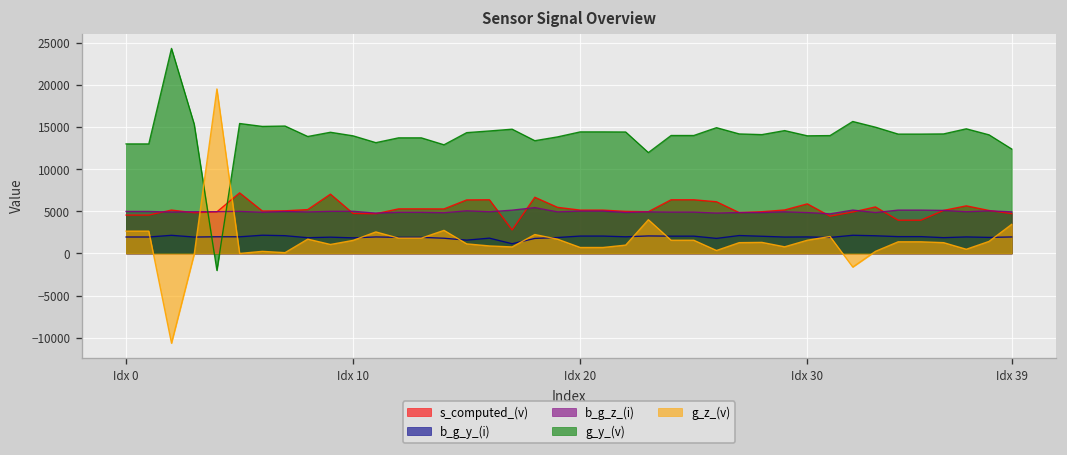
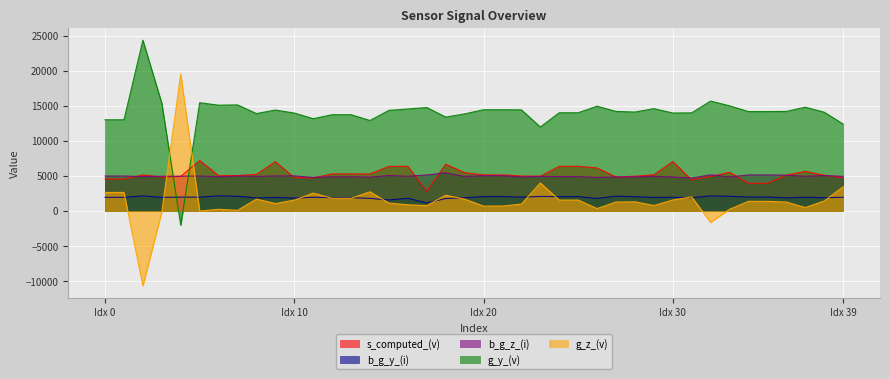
s_computed_(v), Idx 30: 6000 -> 7000
